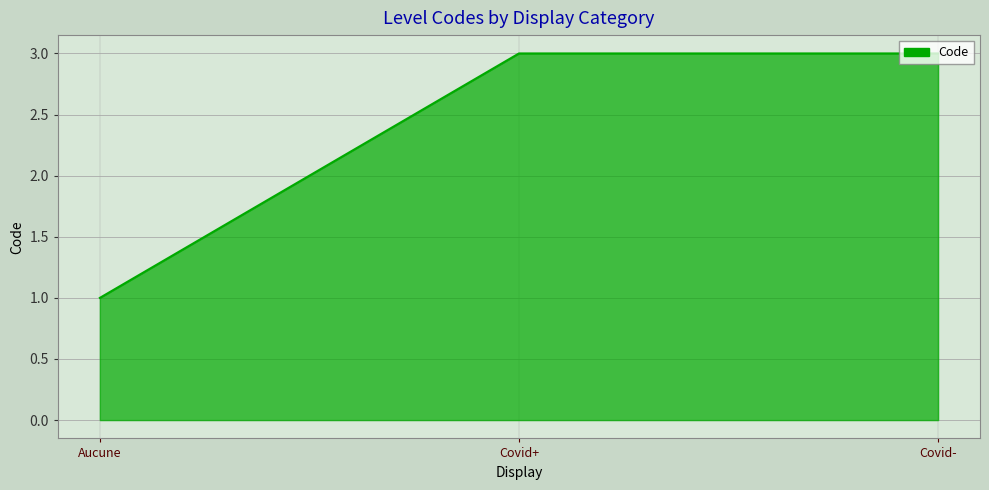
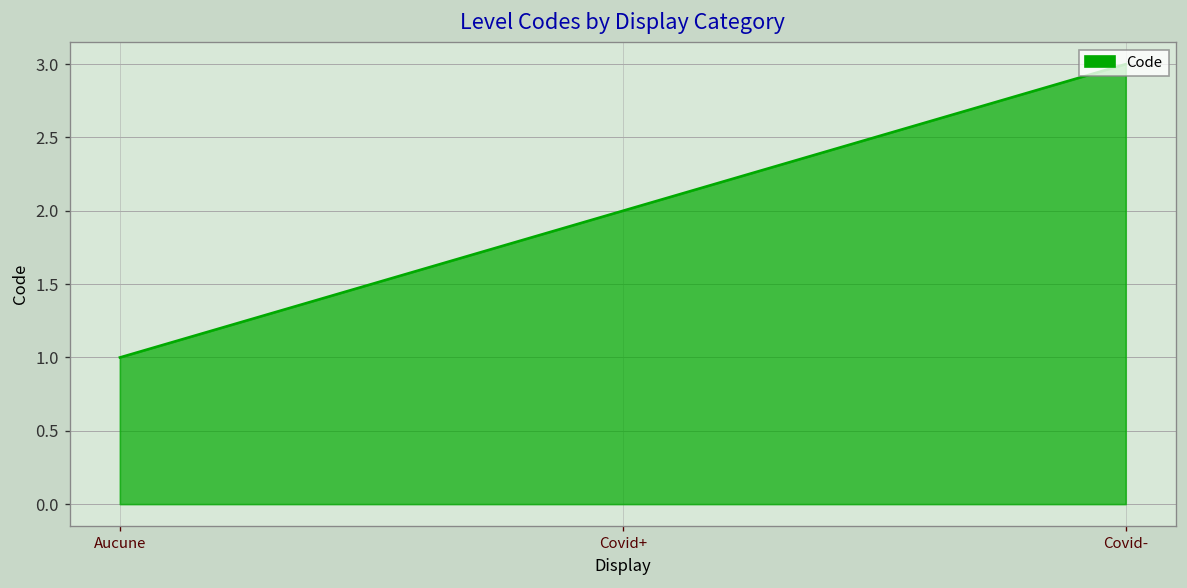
Covid+: 3 -> 2
